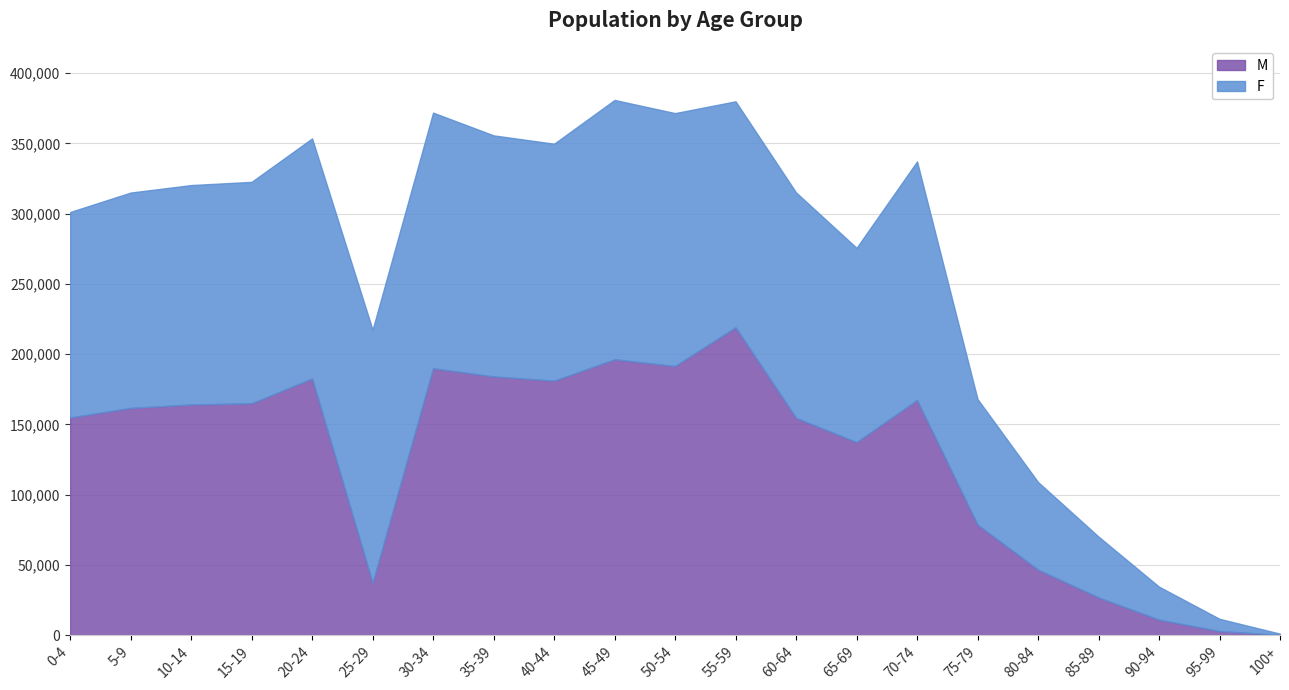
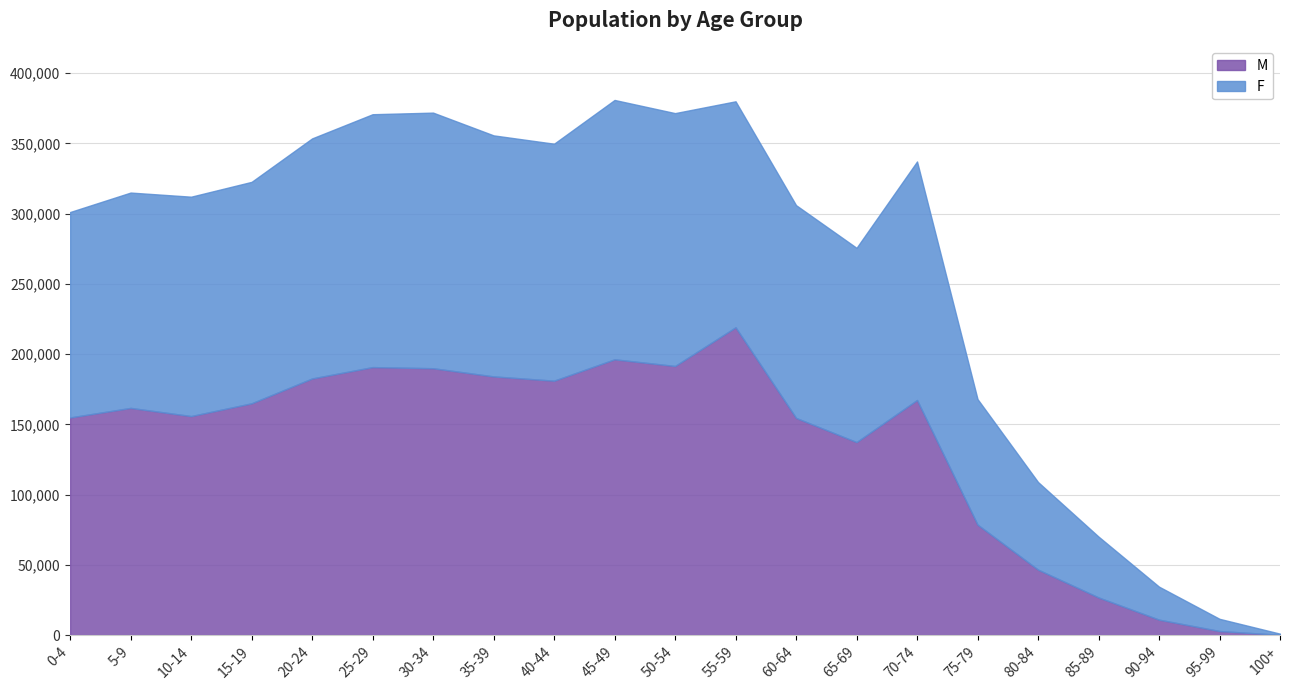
M, 10-14: 164,000 -> 156,000
M, 25-29: 37,000 -> 191,000
F, 60-64: 161,000 -> 151,000
